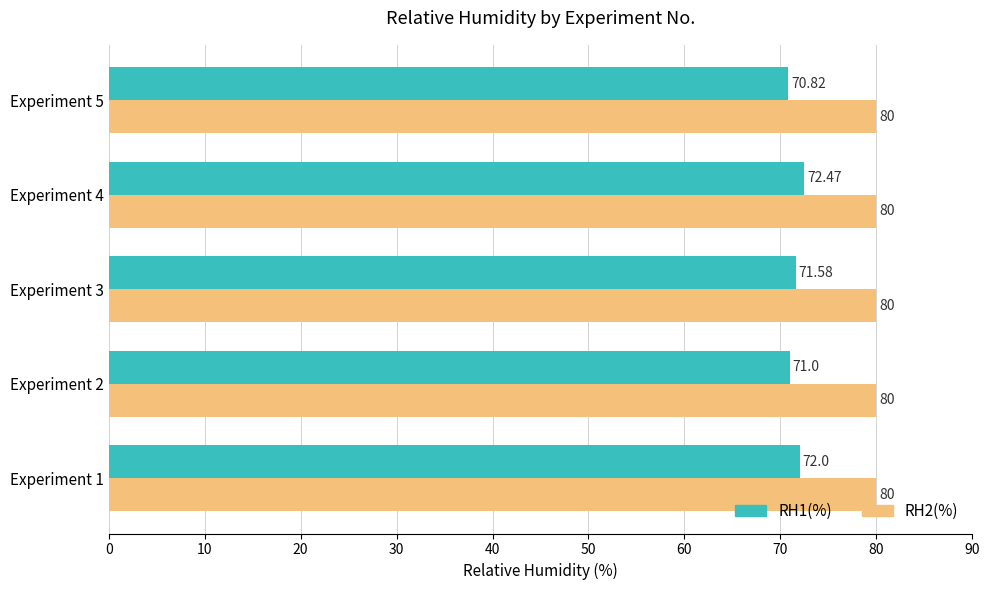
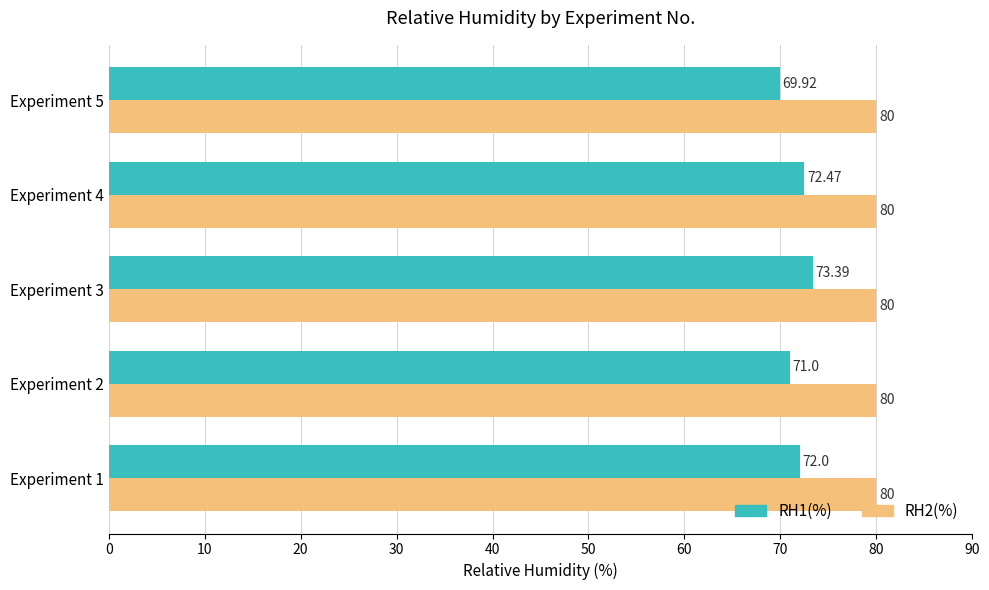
RH1(%), Experiment 5: 70.82 -> 69.92
RH1(%), Experiment 3: 71.58 -> 73.39
